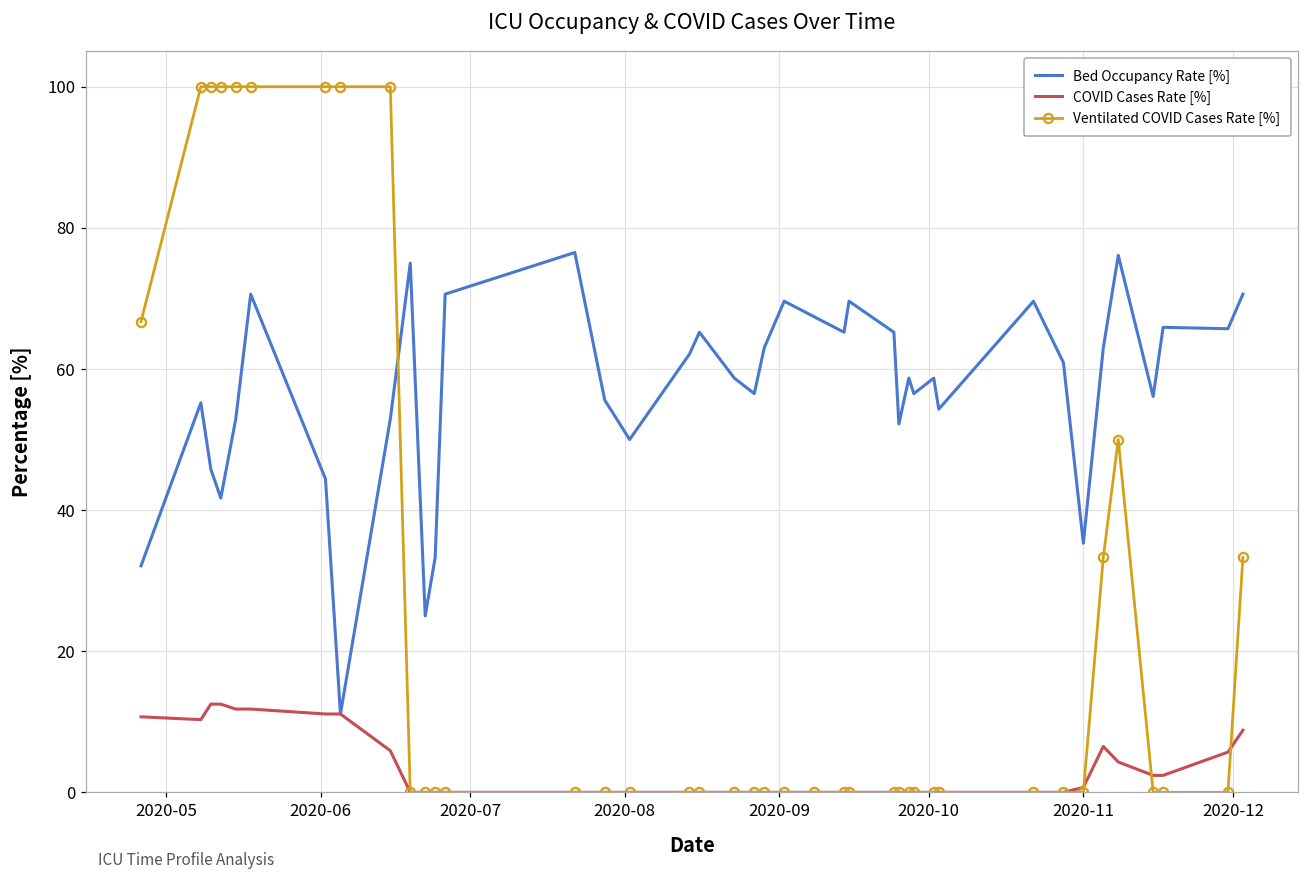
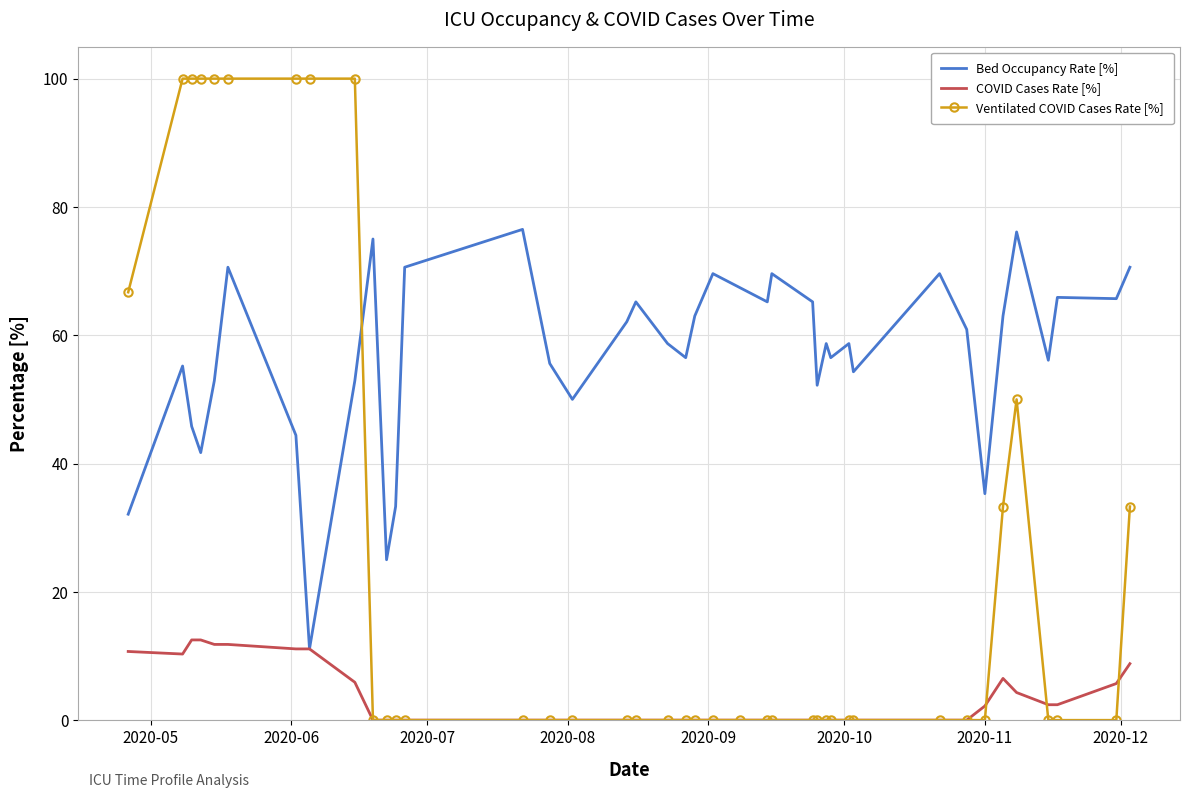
COVID Cases Rate [%], 2020-11: 1 -> 2
